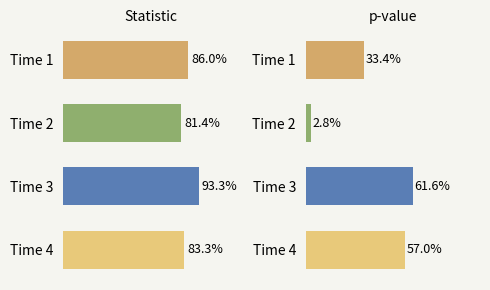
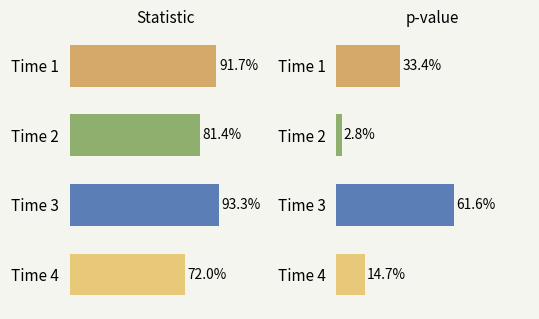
Statistic, Time 1: 86.0% -> 91.7%
Statistic, Time 4: 83.3% -> 72.0%
p-value, Time 4: 57.0% -> 14.7%
